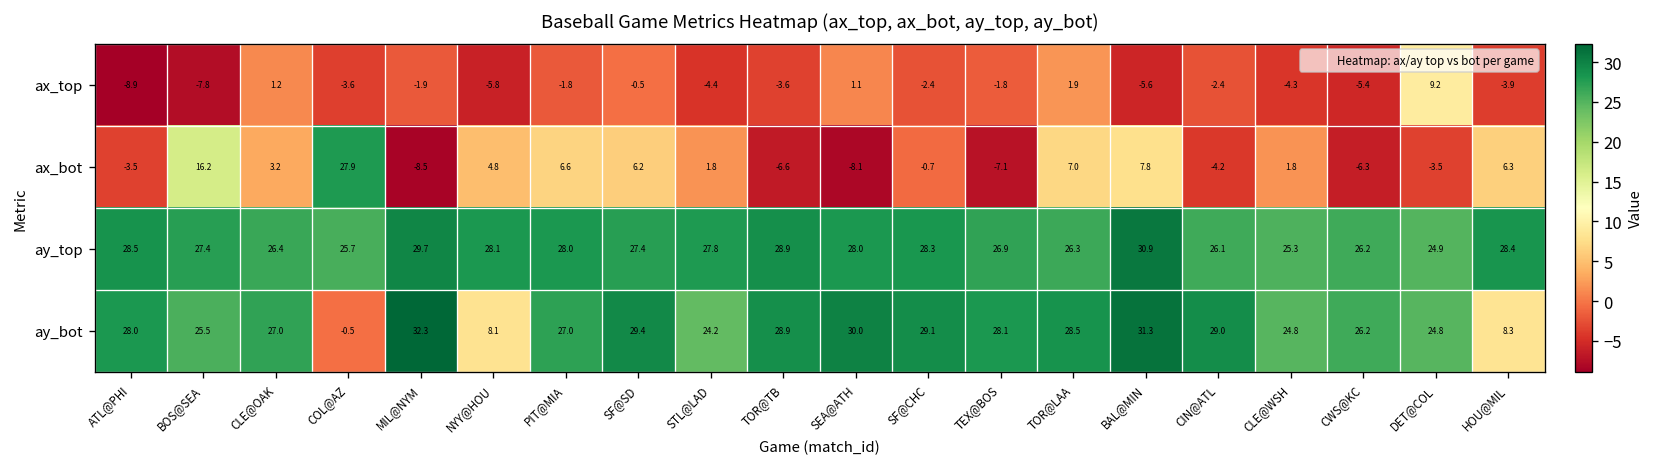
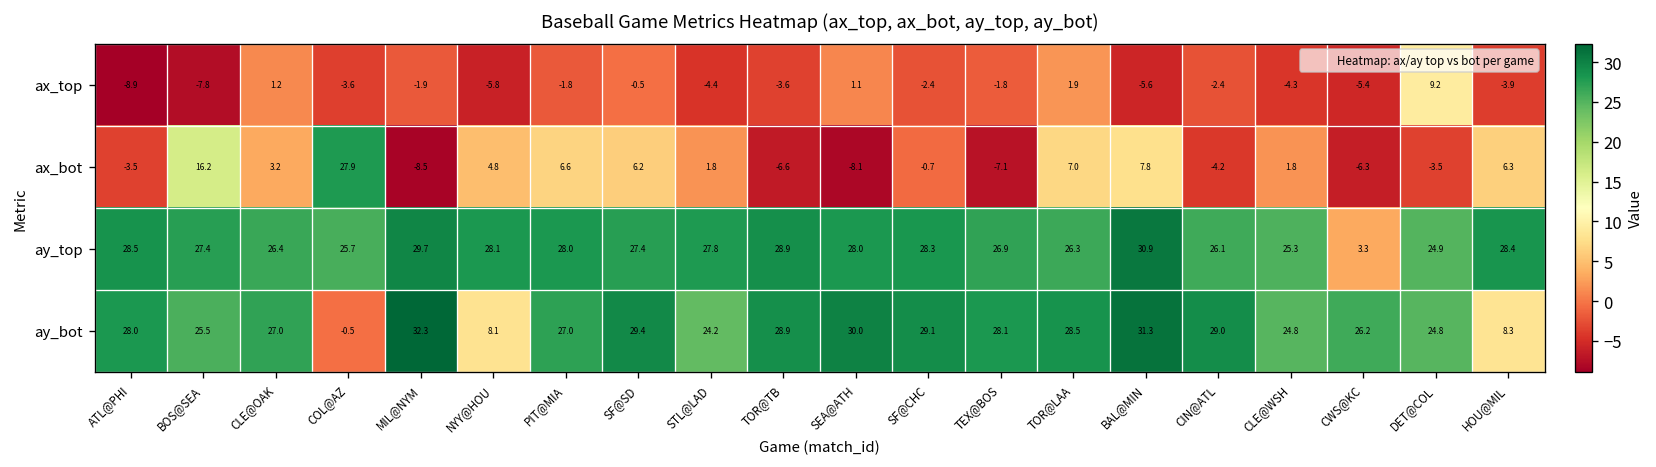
ay_top, CWS@KC: 26.2 -> 3.3
